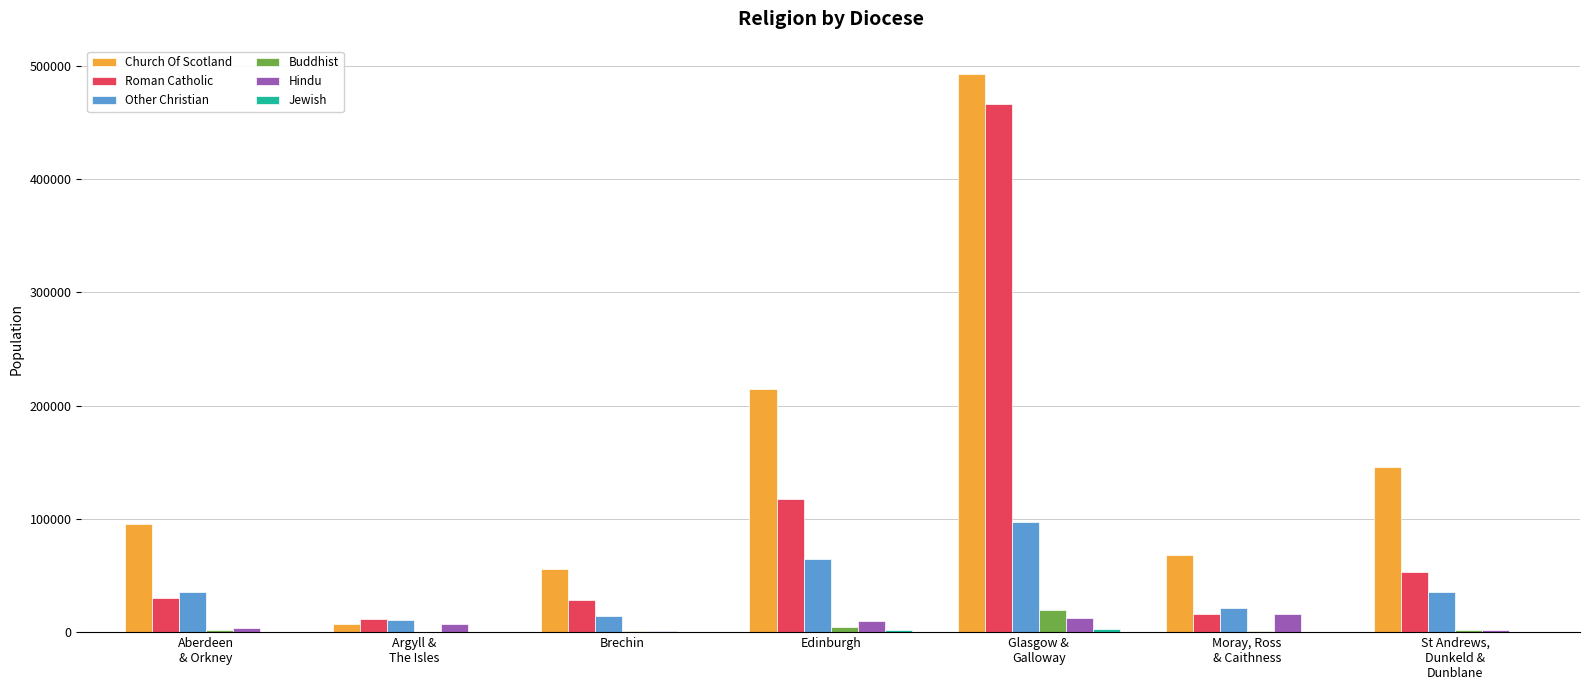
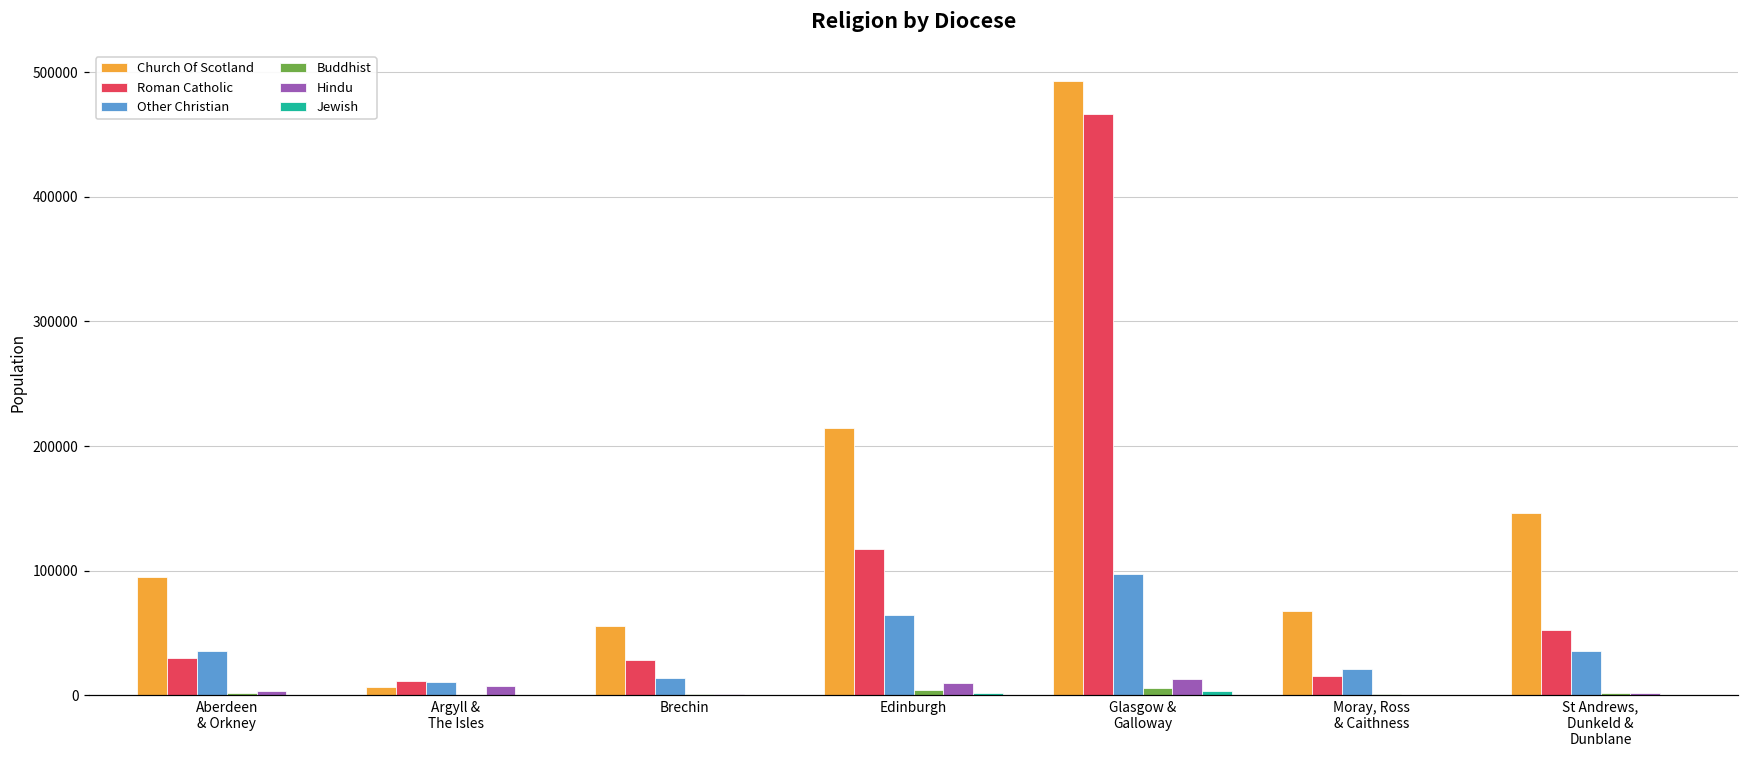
Buddhist, Glasgow & Galloway: 19000 -> 6000
Hindu, Moray, Ross & Caithness: 16000 -> 0
